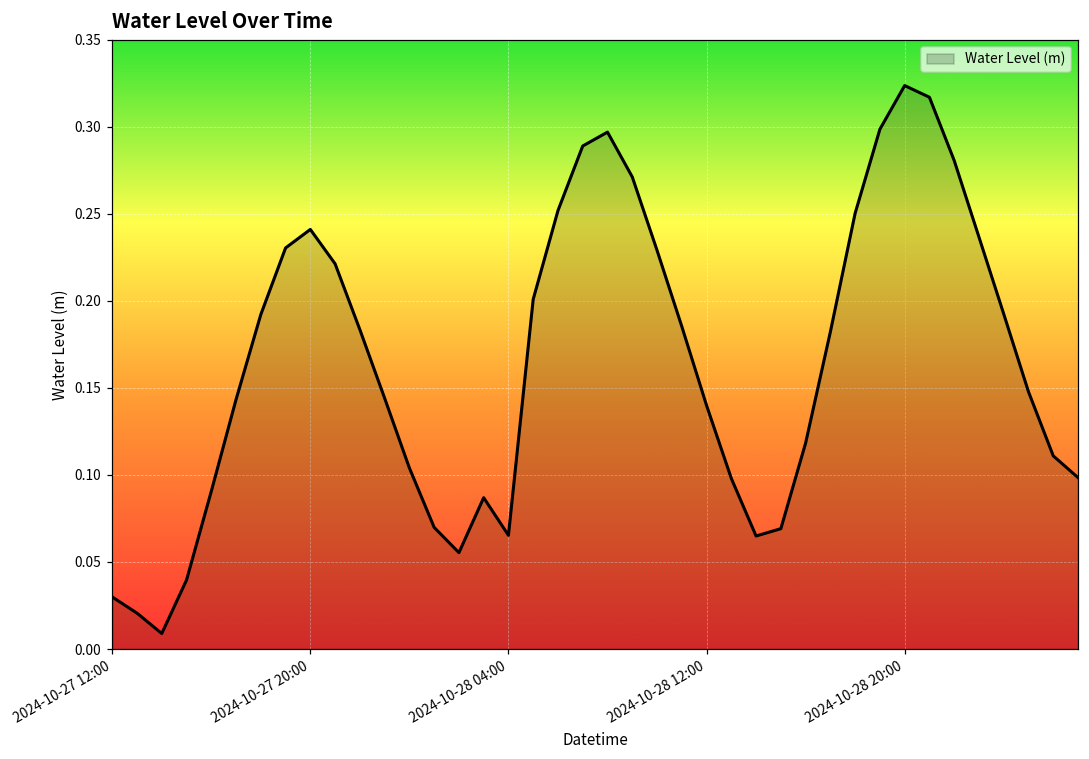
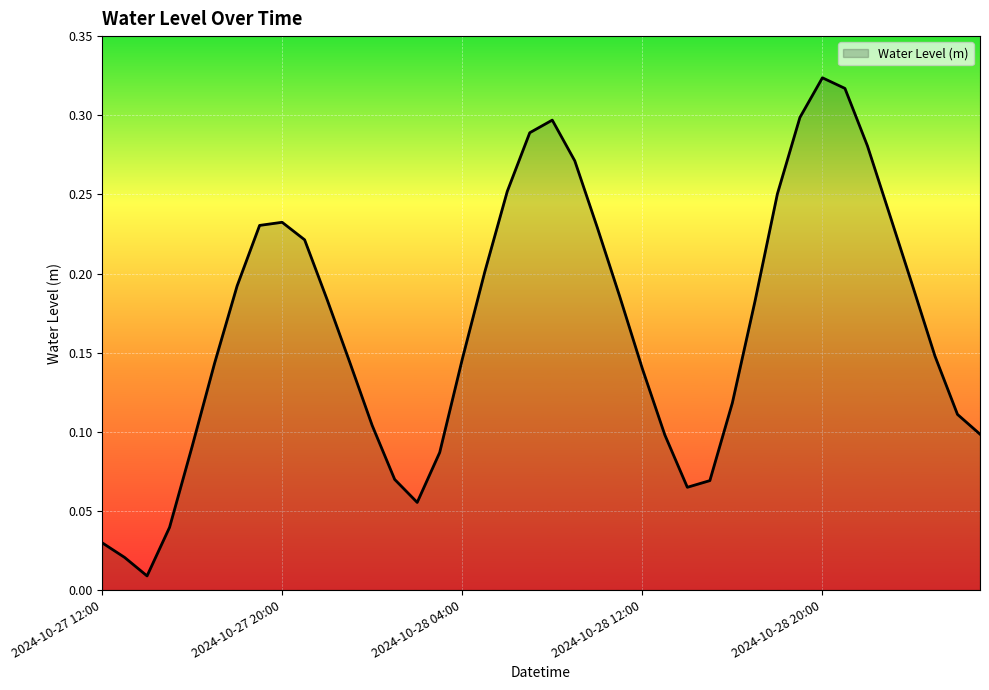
2024-10-27 20:00: 0.241 -> 0.232
2024-10-28 04:00: 0.065 -> 0.146
